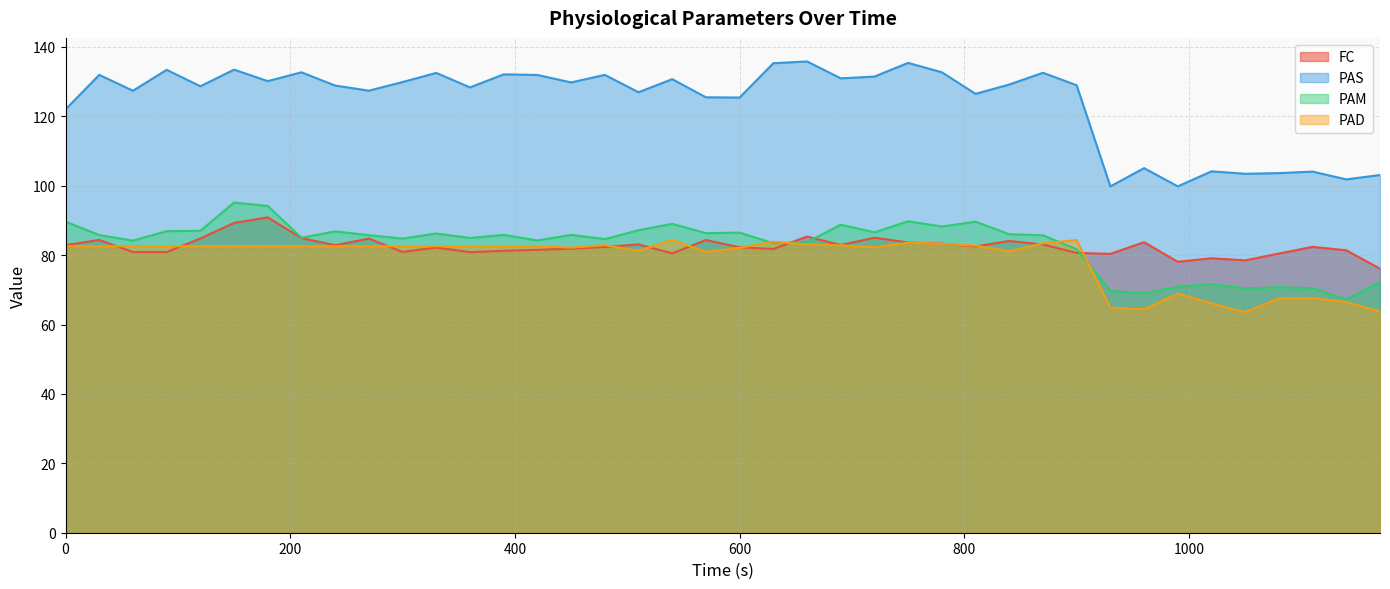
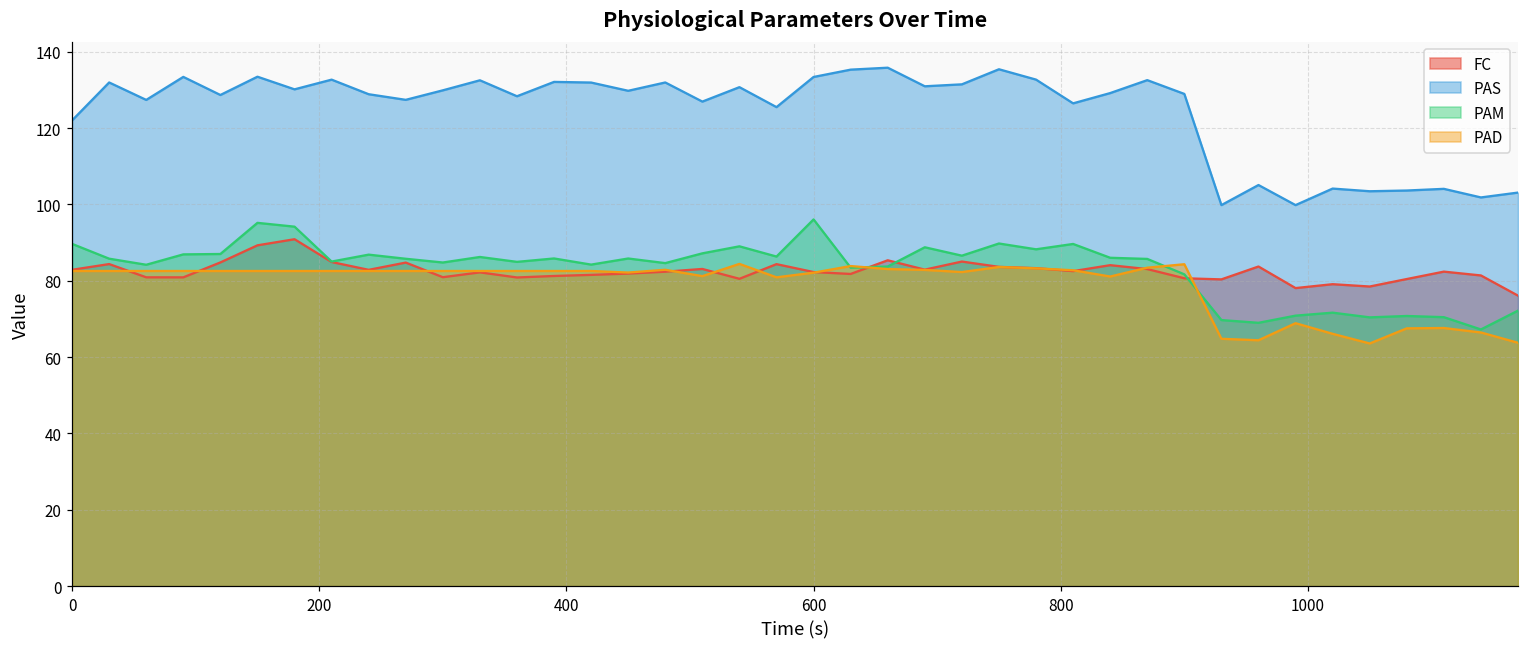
PAS, 600: 125 -> 133
PAM, 600: 86 -> 96
